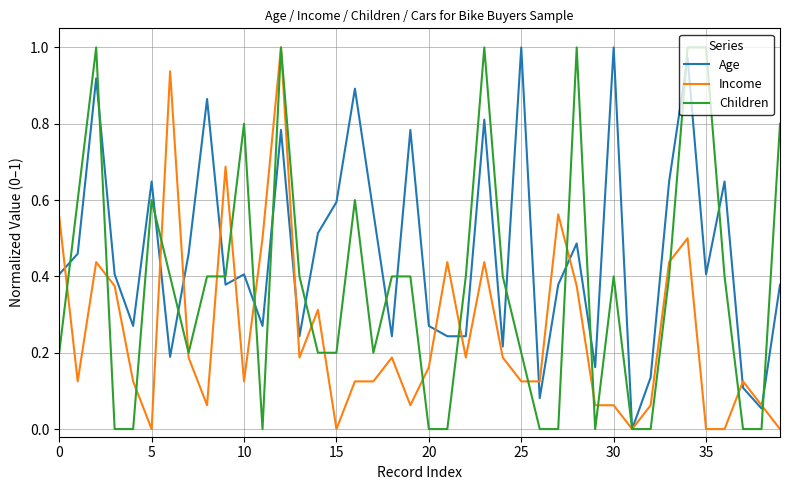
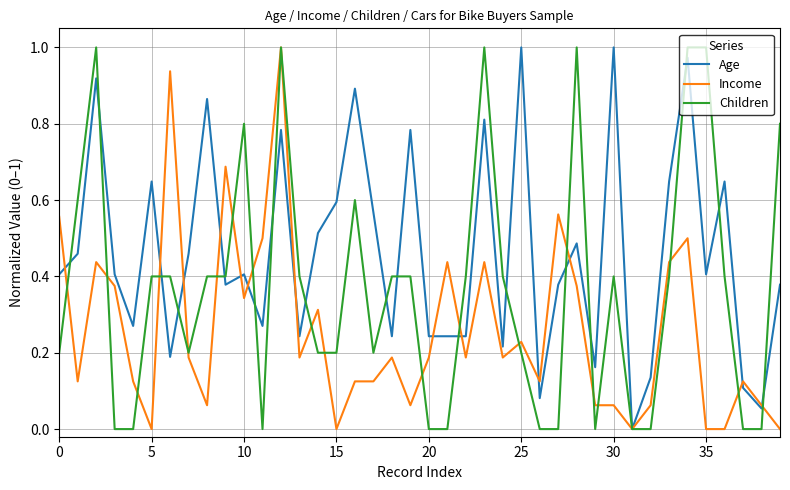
Children, 5: 0.60 -> 0.40
Income, 10: 0.12 -> 0.34
Age, 20: 0.27 -> 0.24
Income, 20: 0.16 -> 0.19
Income, 25: 0.12 -> 0.23
